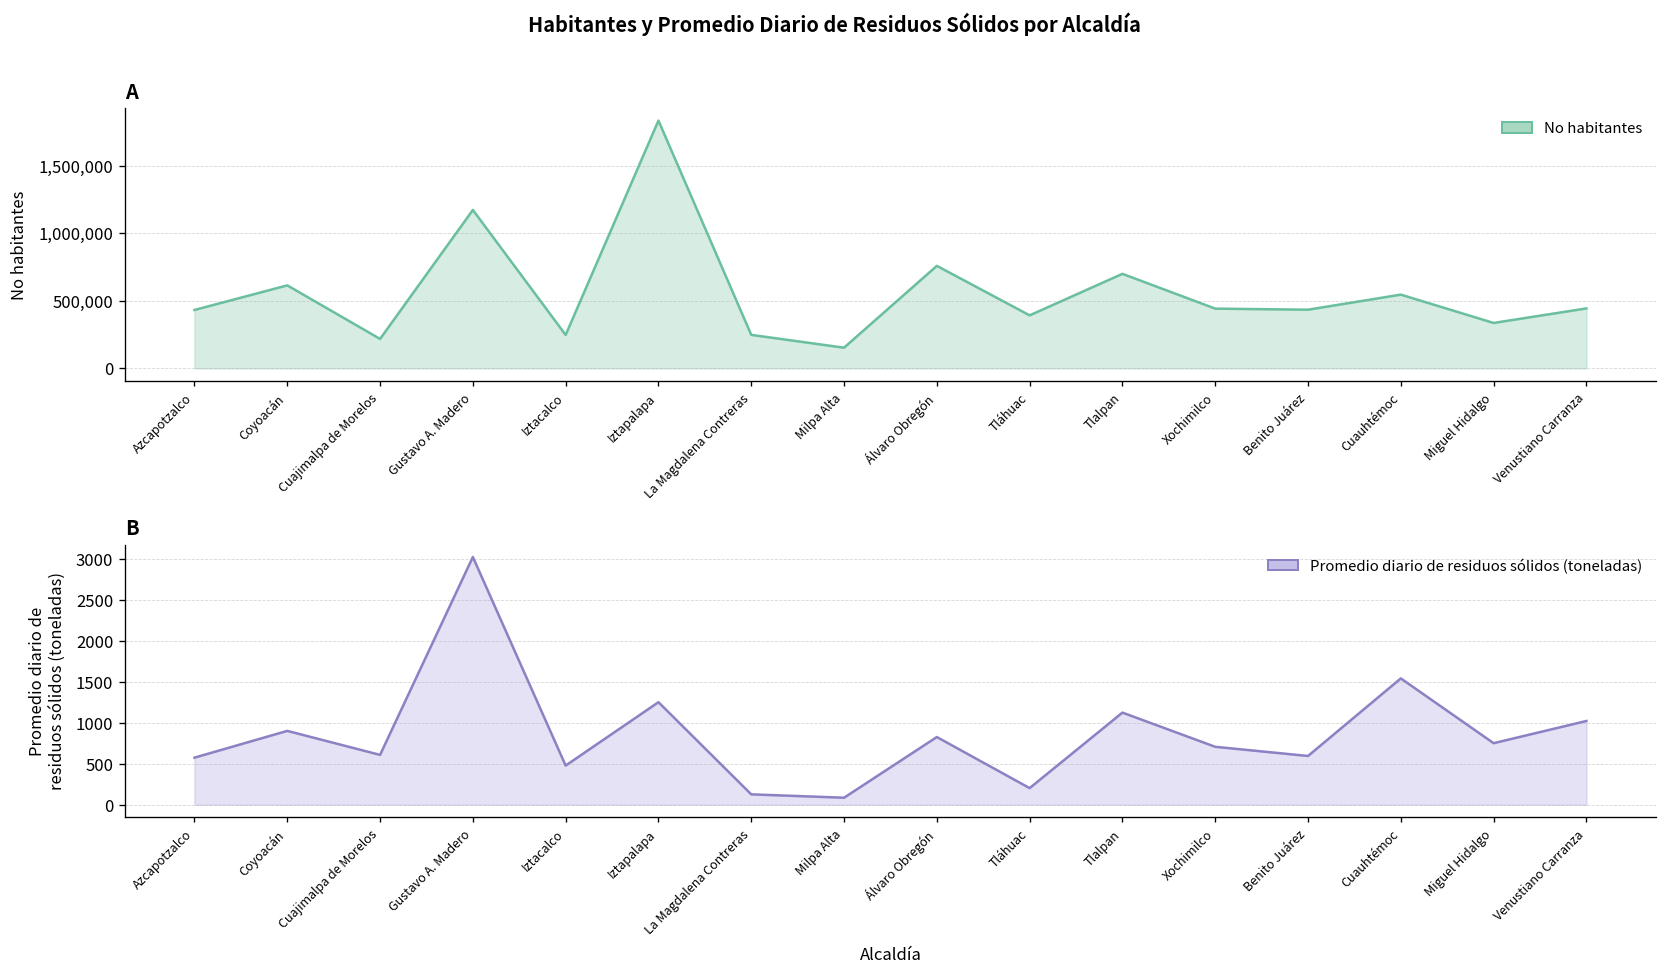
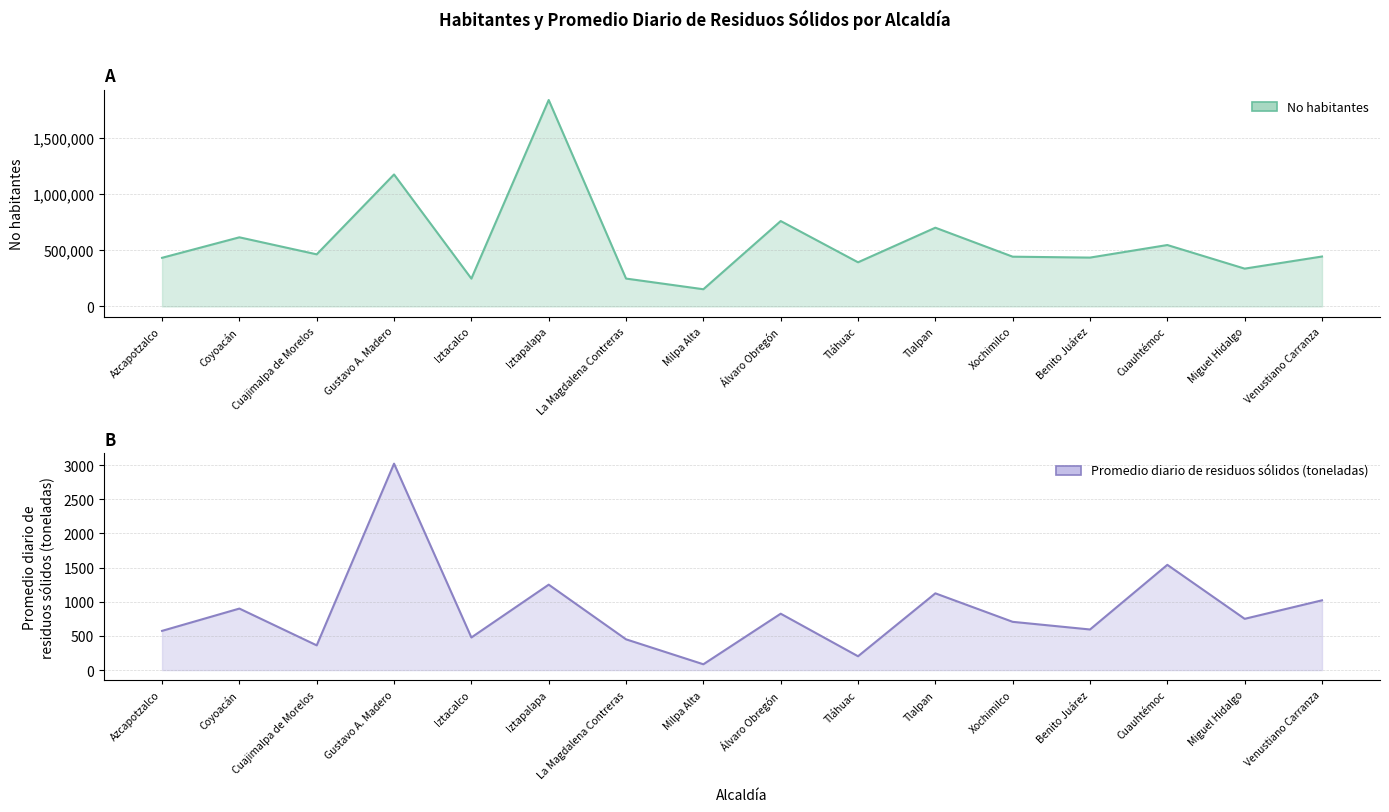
A, Cuajimalpa de Morelos: 220,000 -> 460,000
B, Cuajimalpa de Morelos: 600 -> 400
B, La Magdalena Contreras: 100 -> 500
